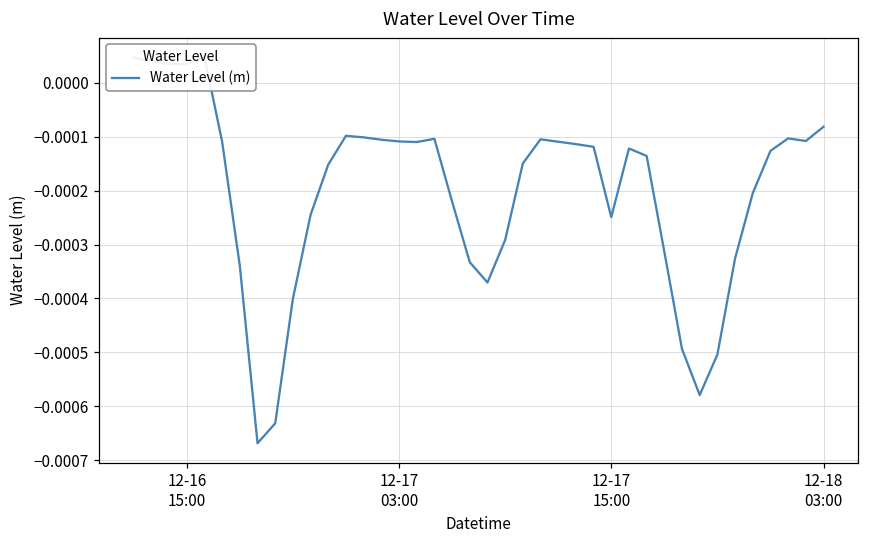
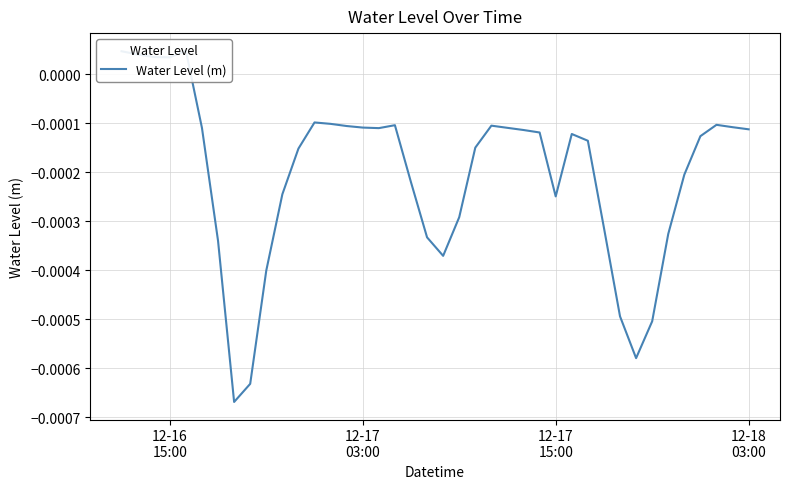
12-18 03:00: -0.00008 -> -0.00011
